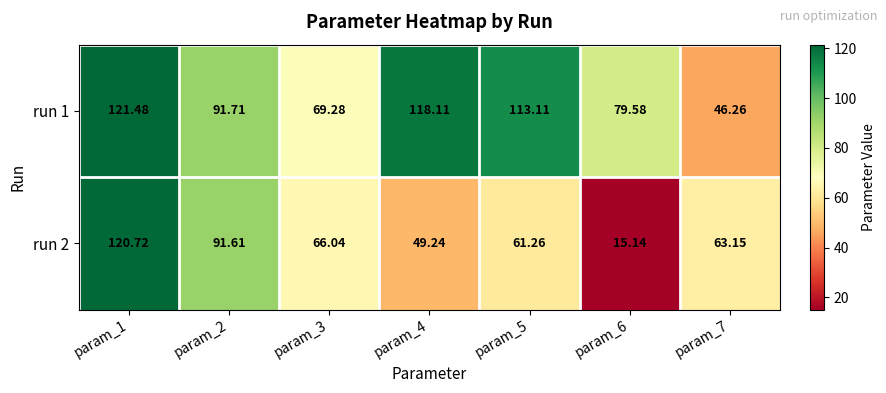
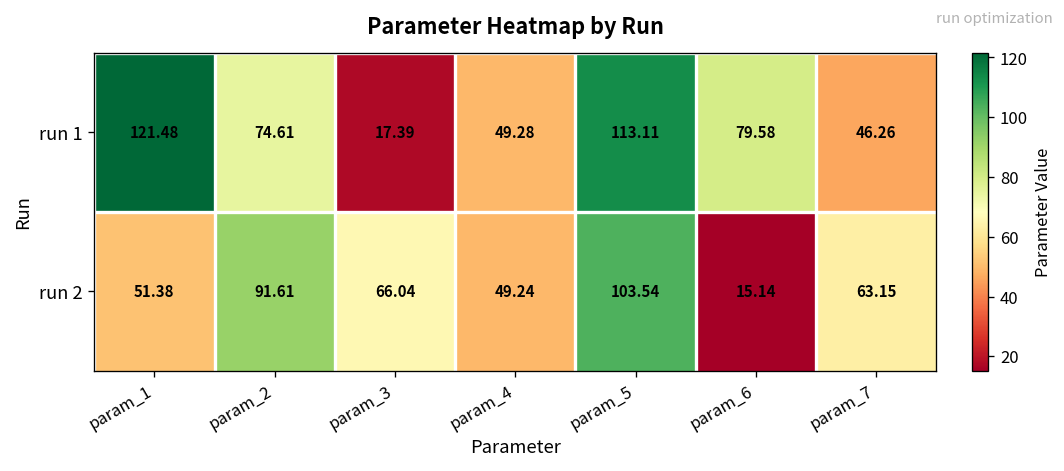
run 1, param_2: 91.71 -> 74.61
run 1, param_3: 69.28 -> 17.39
run 1, param_4: 118.11 -> 49.28
run 2, param_1: 120.72 -> 51.38
run 2, param_5: 61.26 -> 103.54
